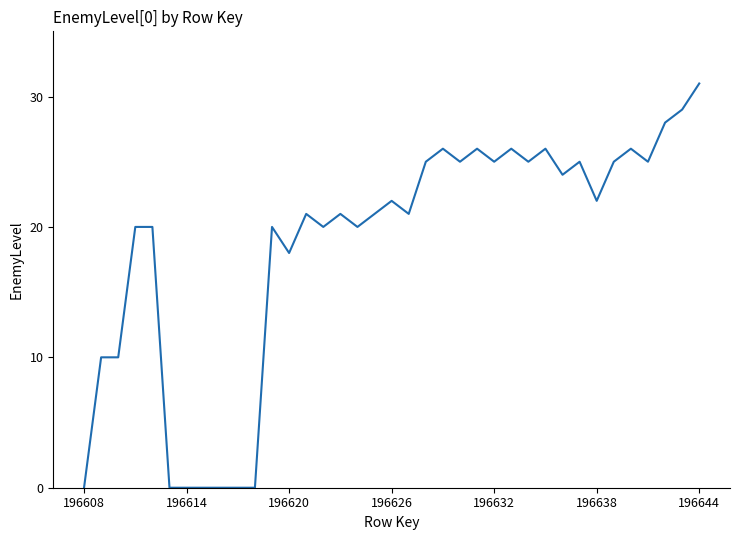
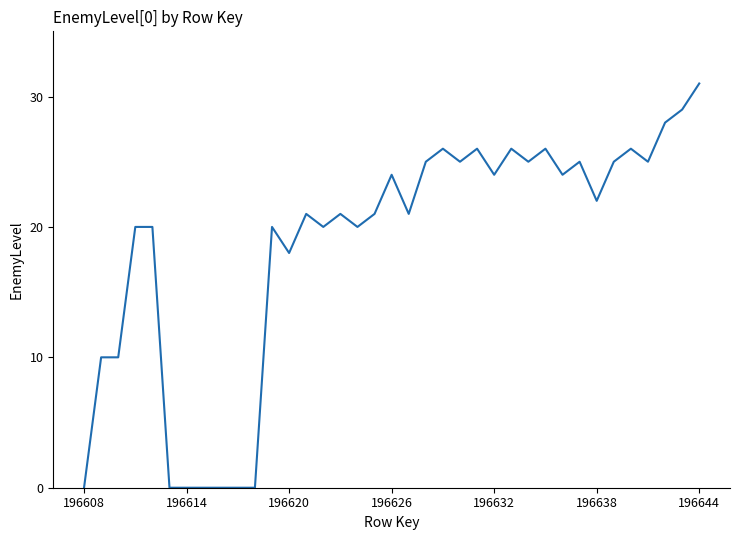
196626: 22 -> 24
196632: 25 -> 24
